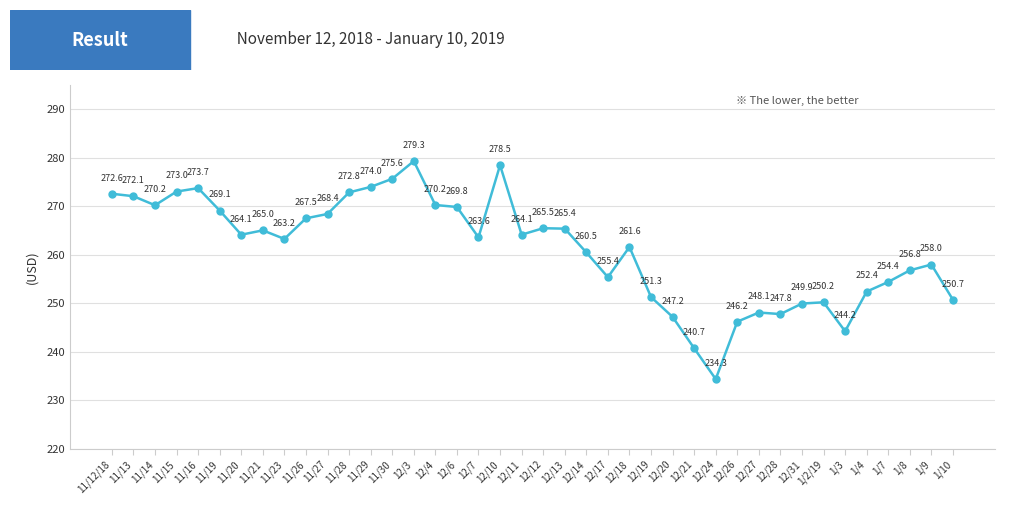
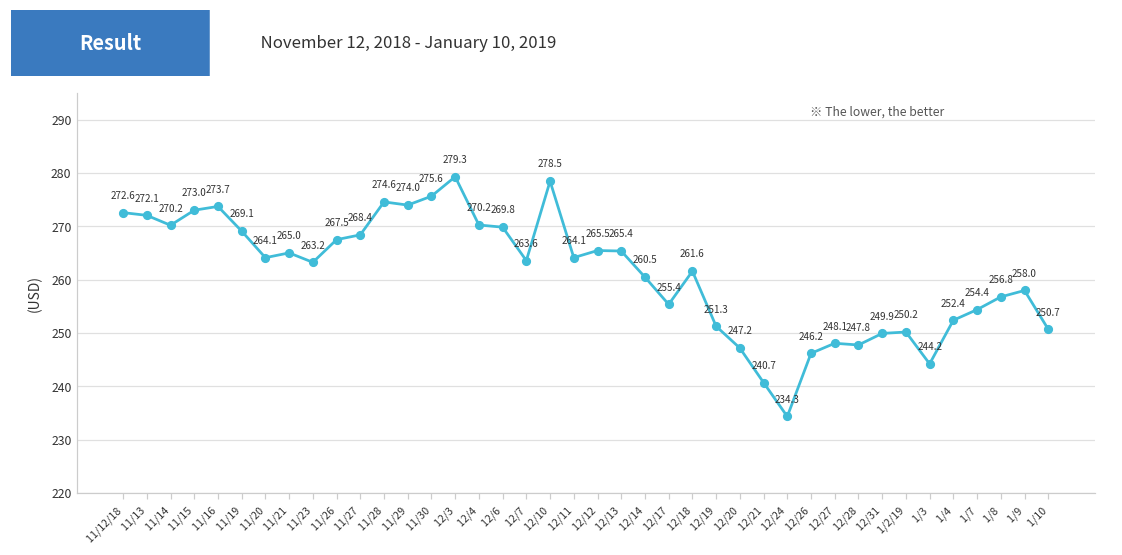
11/28: 272.8 -> 274.6
